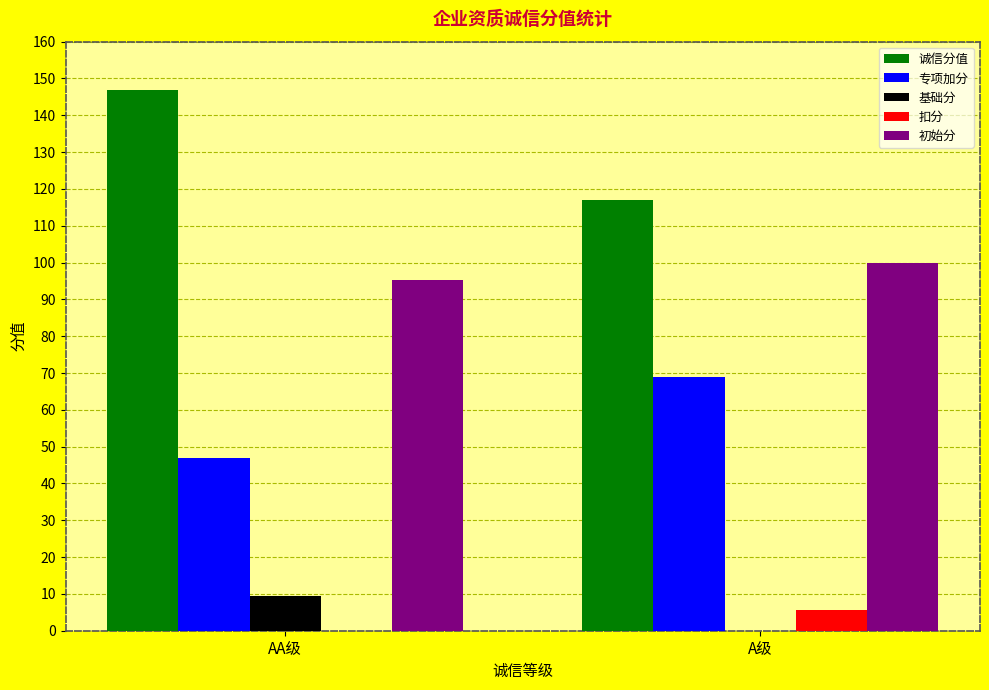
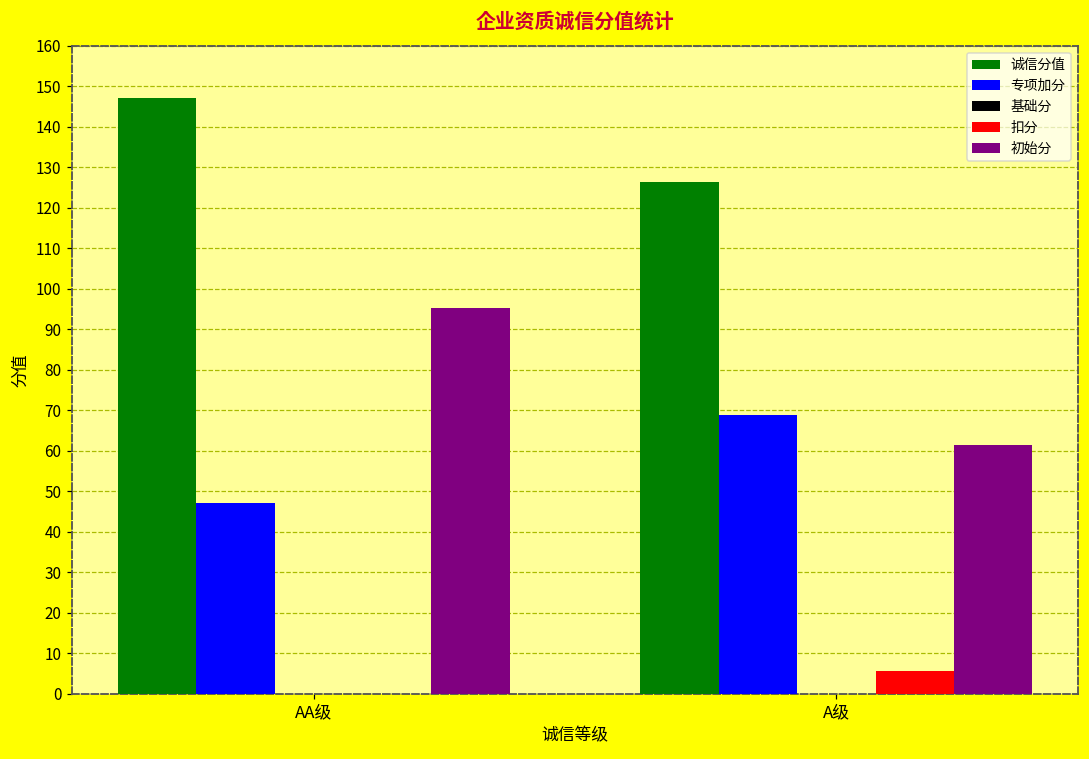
基础分, AA级: 10 -> 0
诚信分值, A级: 117 -> 126
初始分, A级: 100 -> 61
